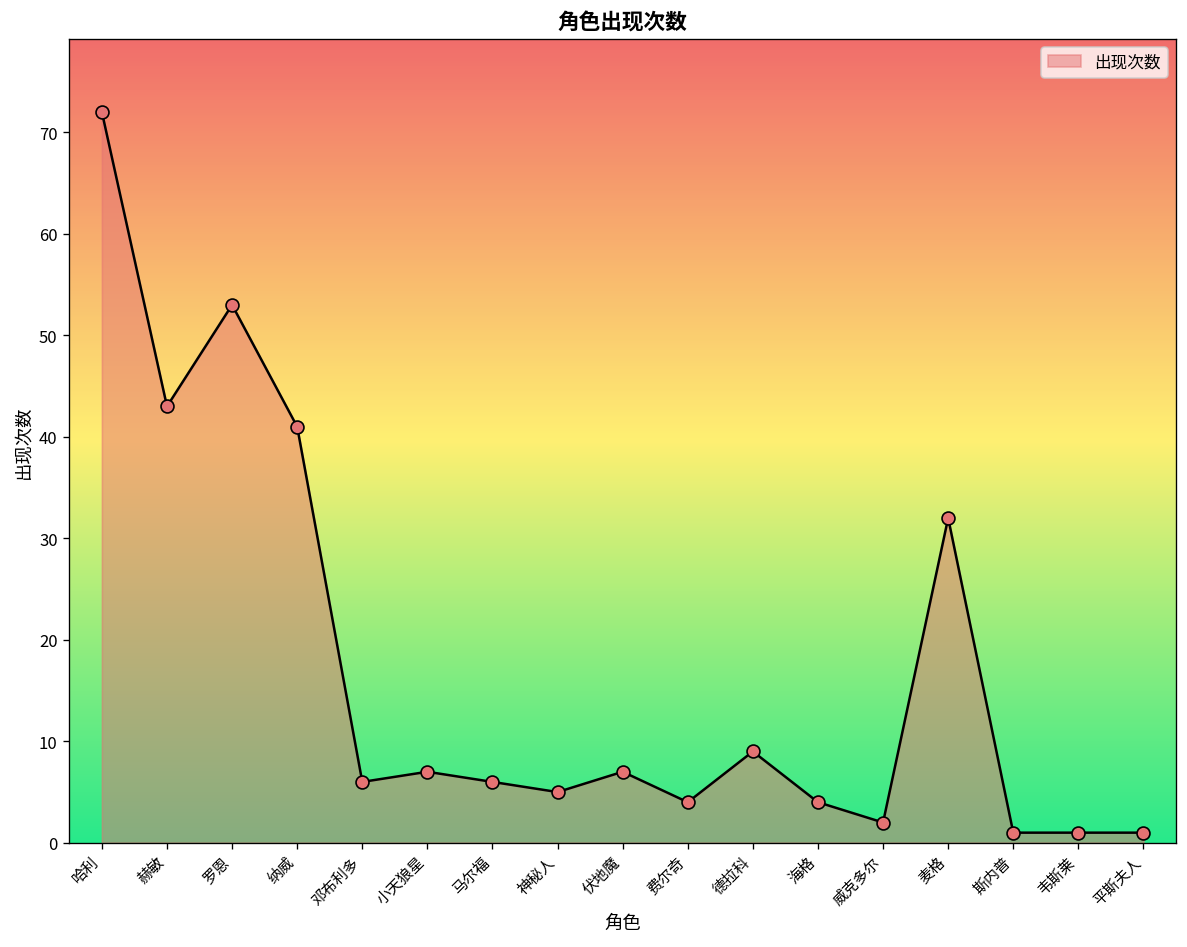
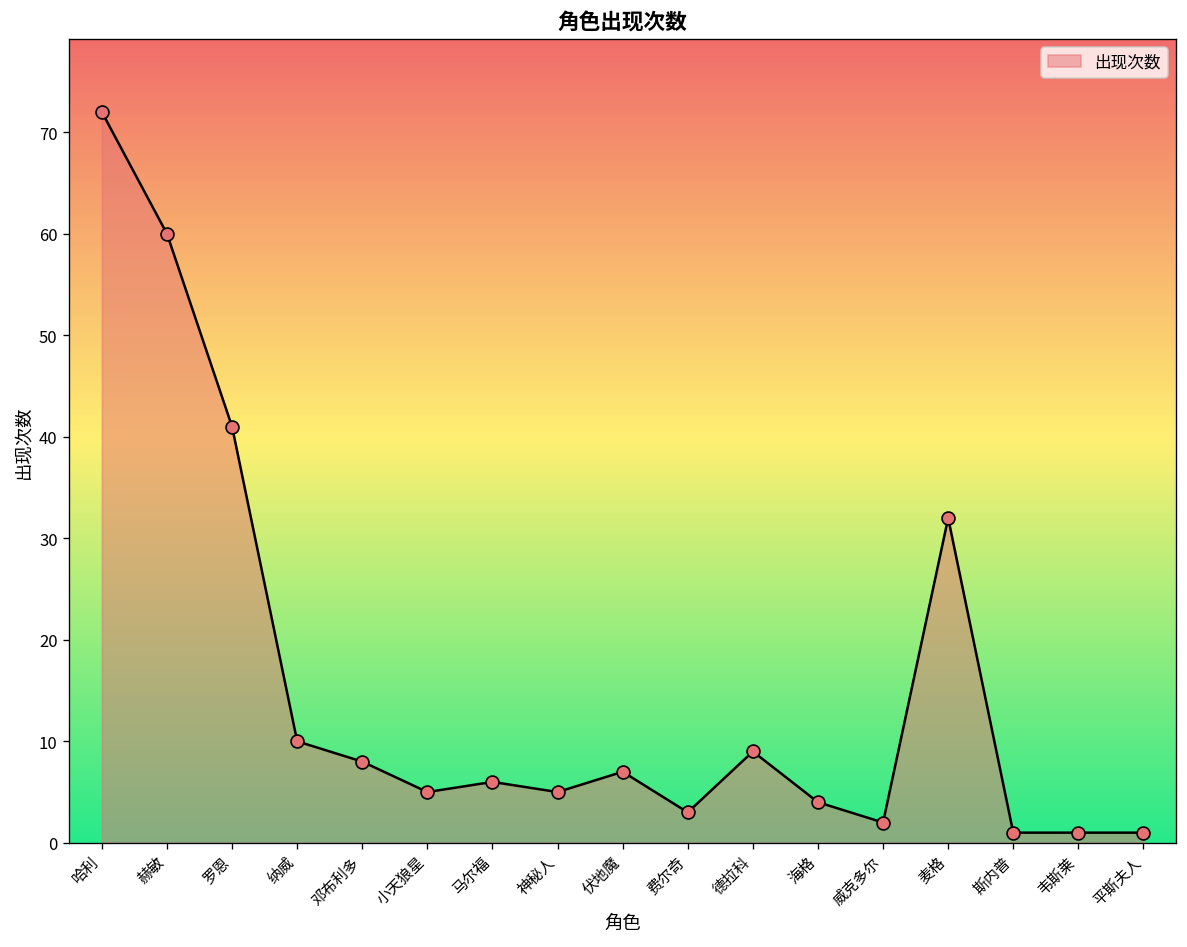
赫敏: 43 -> 60
罗恩: 53 -> 41
纳威: 41 -> 10
邓布利多: 6 -> 8
小天狼星: 7 -> 5
费尔奇: 4 -> 3
